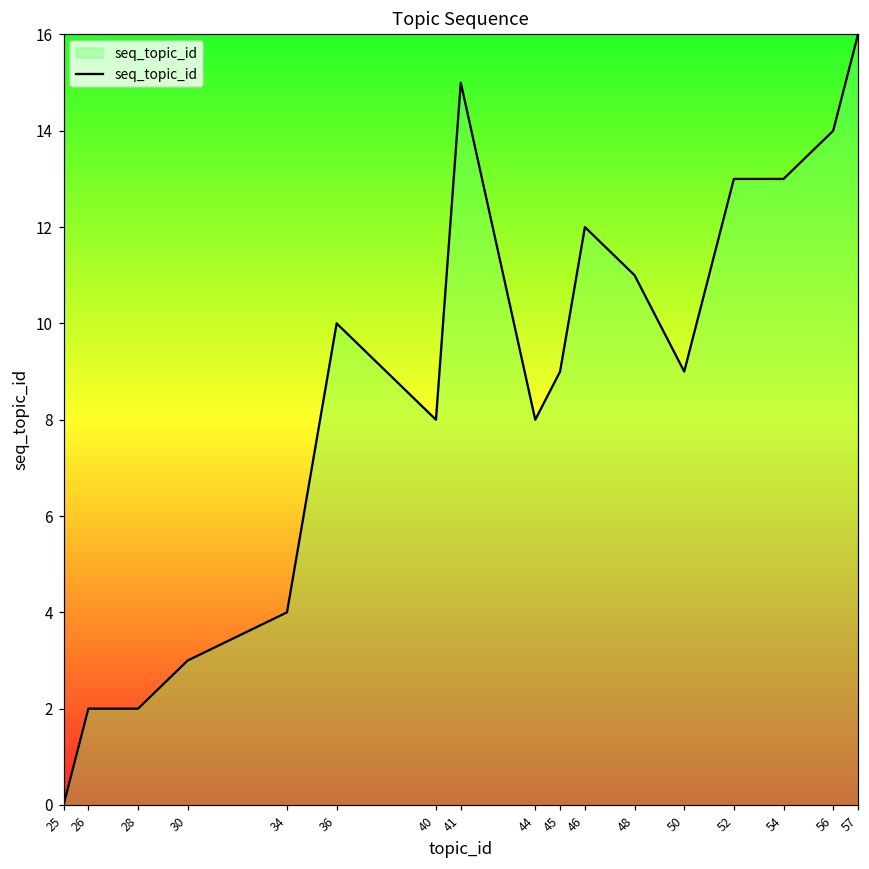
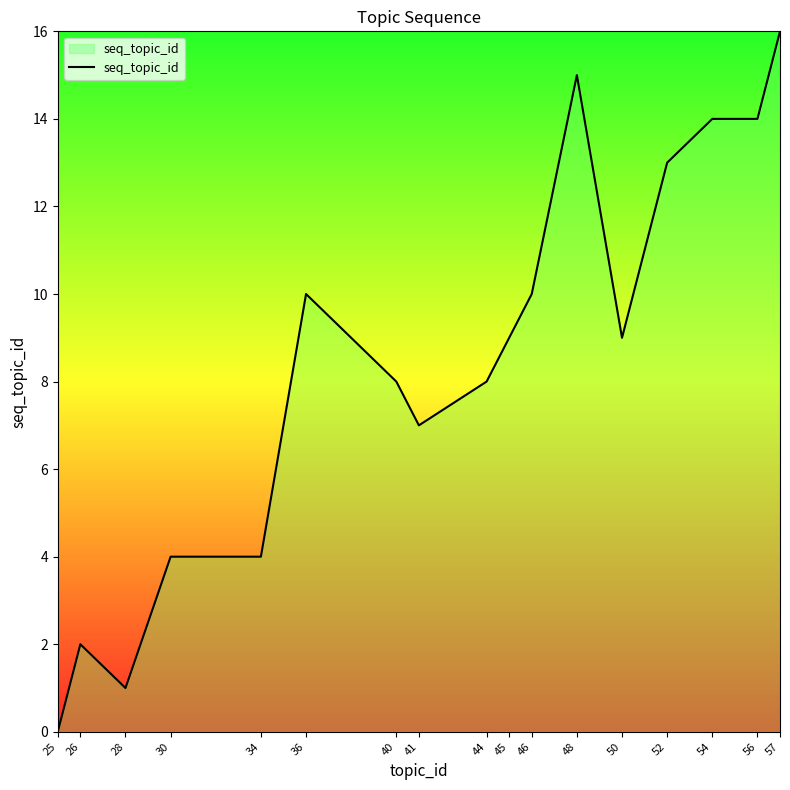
28: 2 -> 1
30: 3 -> 4
41: 15 -> 7
46: 12 -> 10
48: 11 -> 15
54: 13 -> 14
